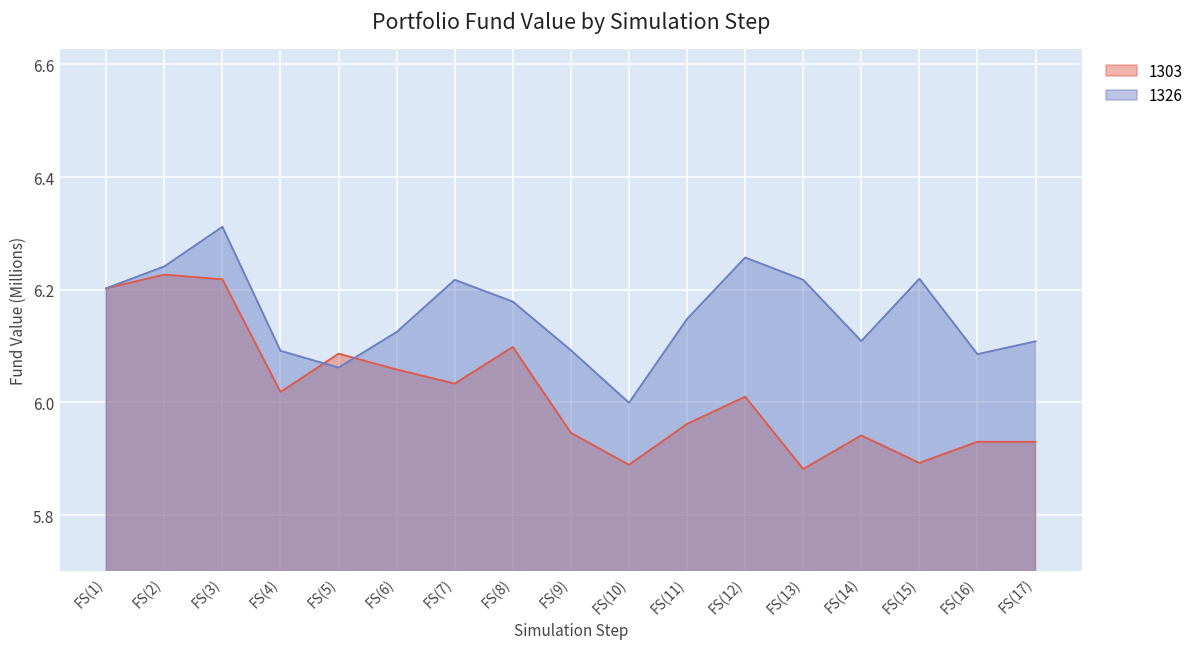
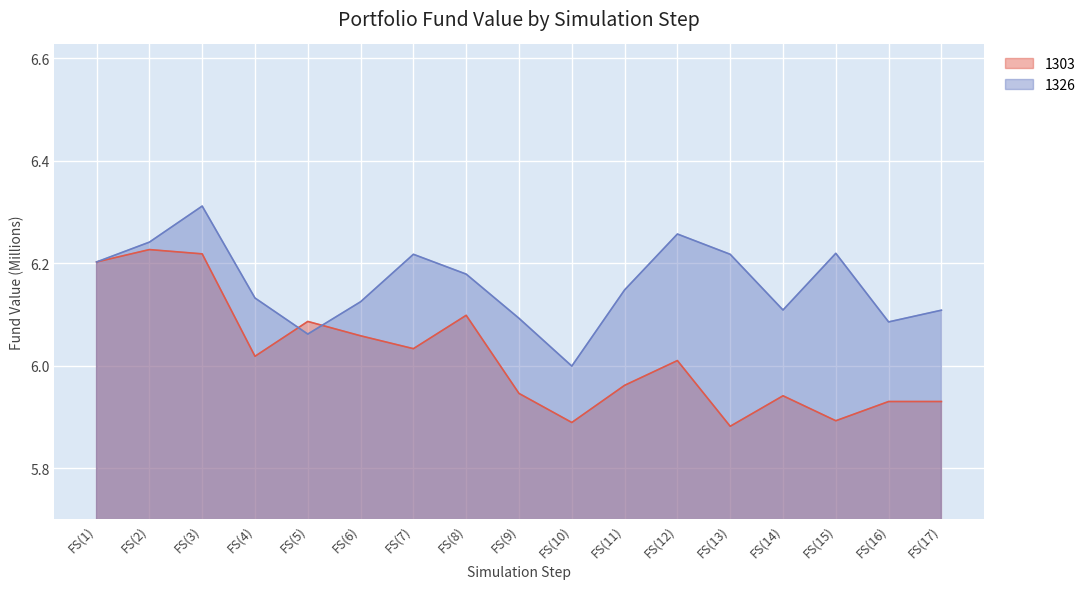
1326, FS(4): 6.09 -> 6.13
